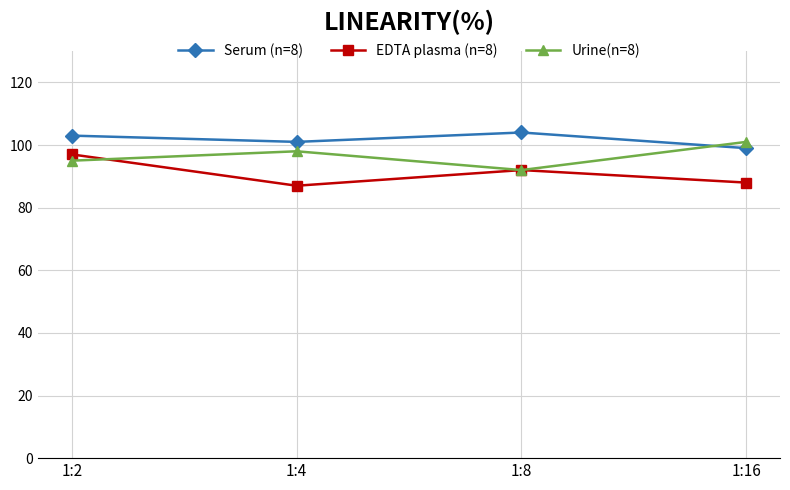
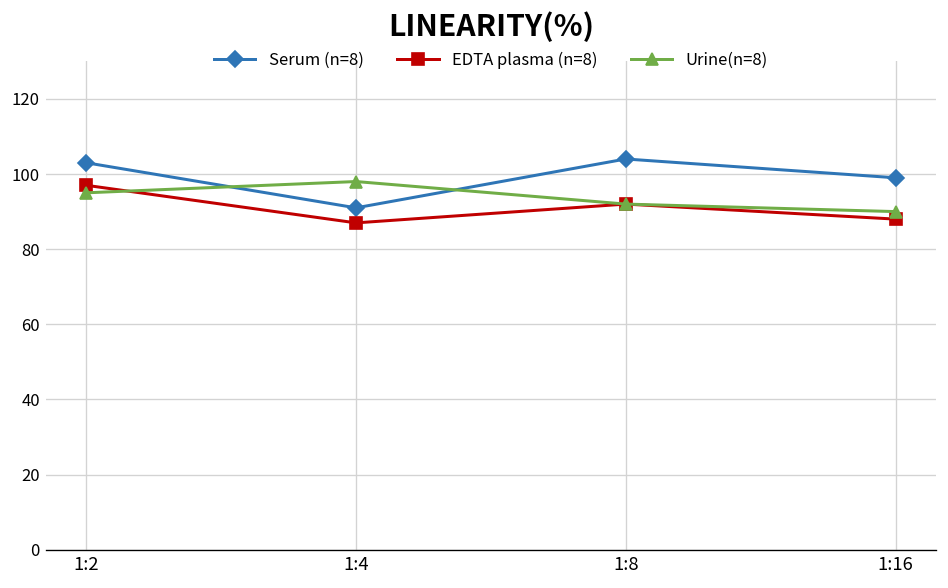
Serum (n=8), 1:4: 101 -> 91
Urine(n=8), 1:16: 101 -> 90
